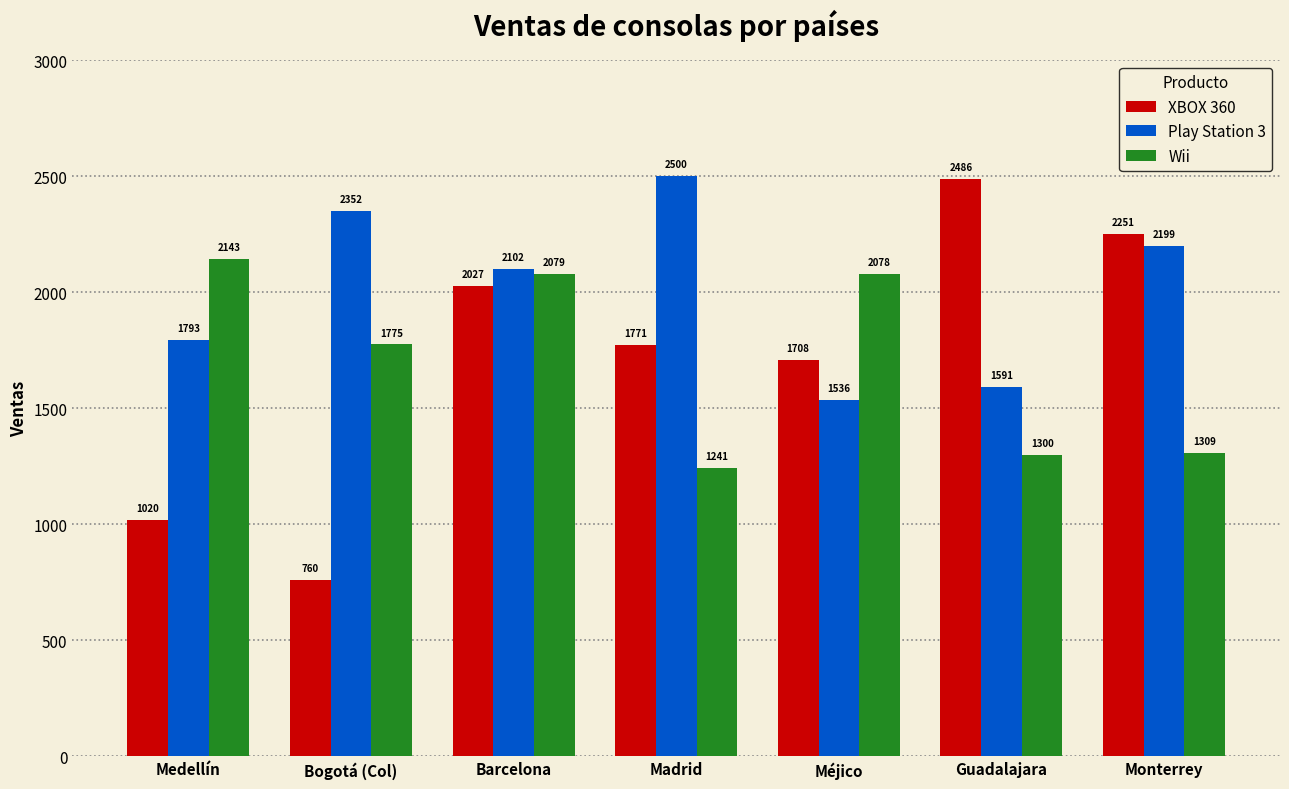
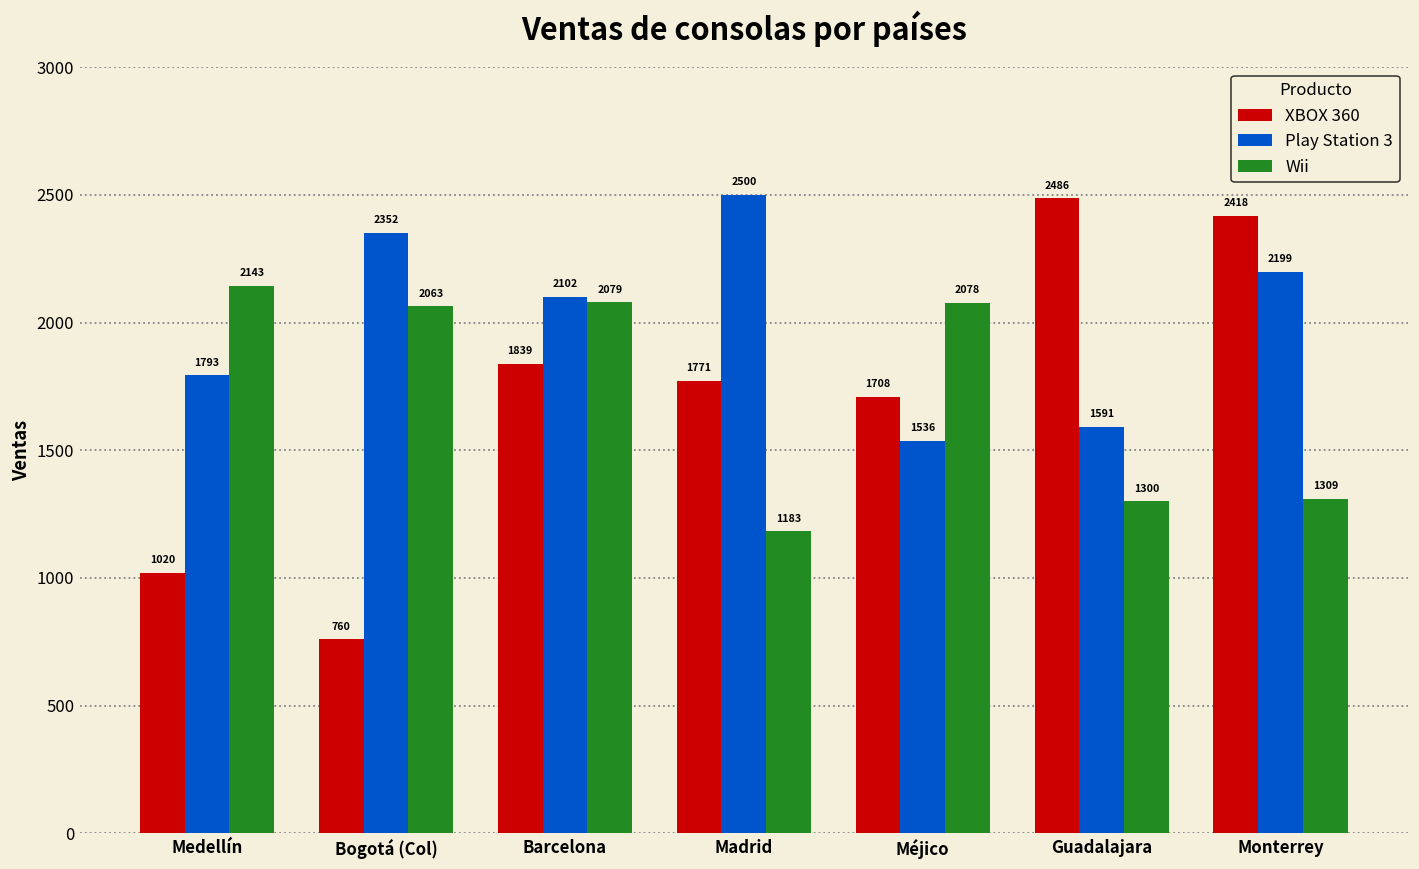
Wii, Bogotá (Col): 1775 -> 2063
XBOX 360, Barcelona: 2027 -> 1839
Wii, Madrid: 1241 -> 1183
XBOX 360, Monterrey: 2251 -> 2418
